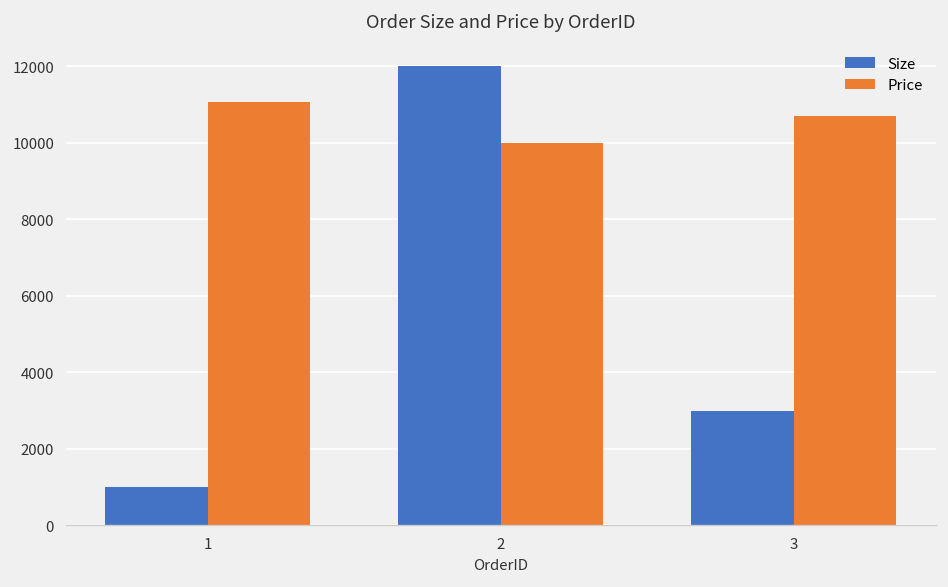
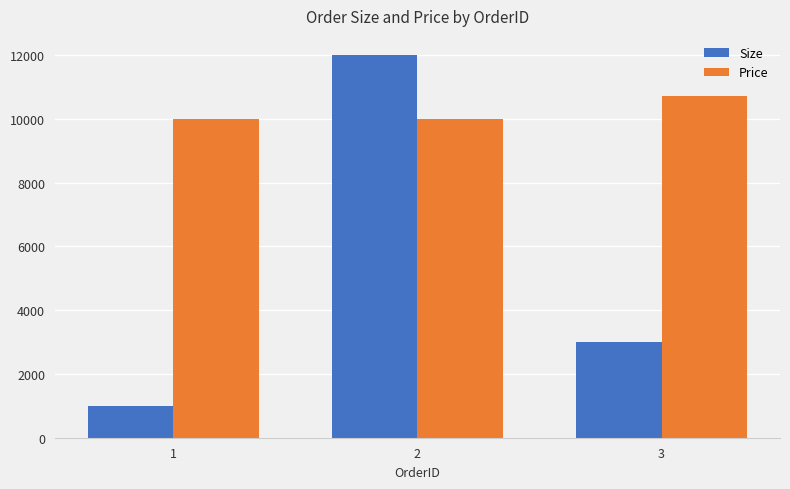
Price, 1: 11100 -> 10000
